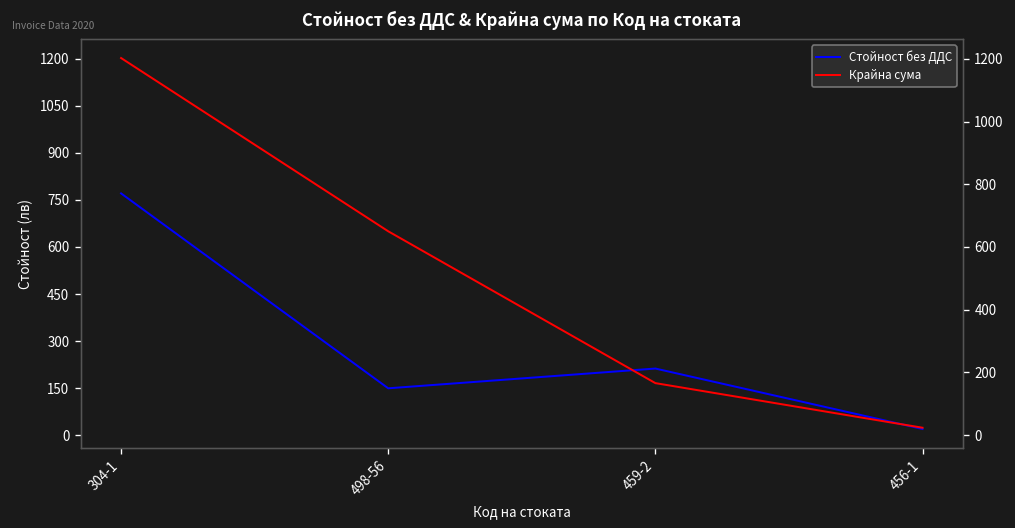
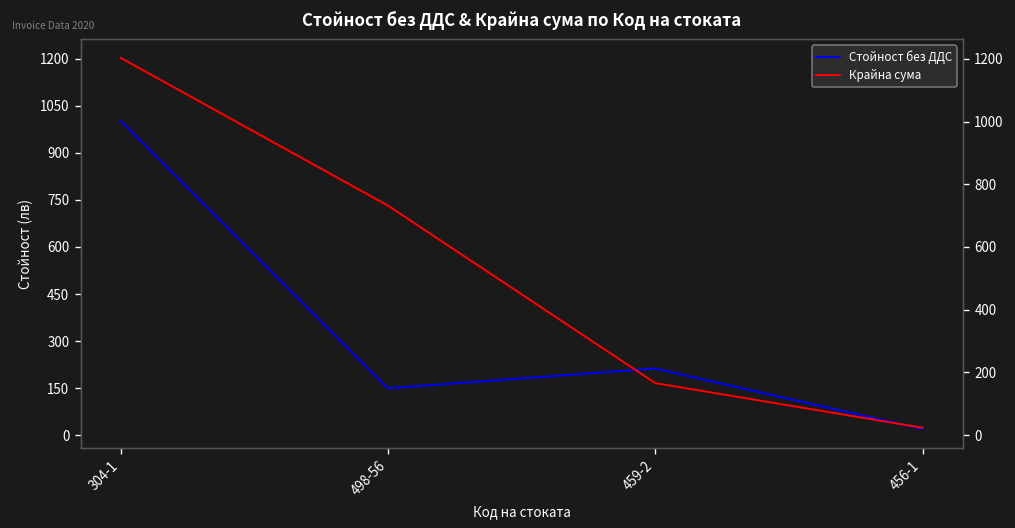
Стойност без ДДС, 304-1: 770 -> 1000
Крайна сума, 498-56: 650 -> 730
